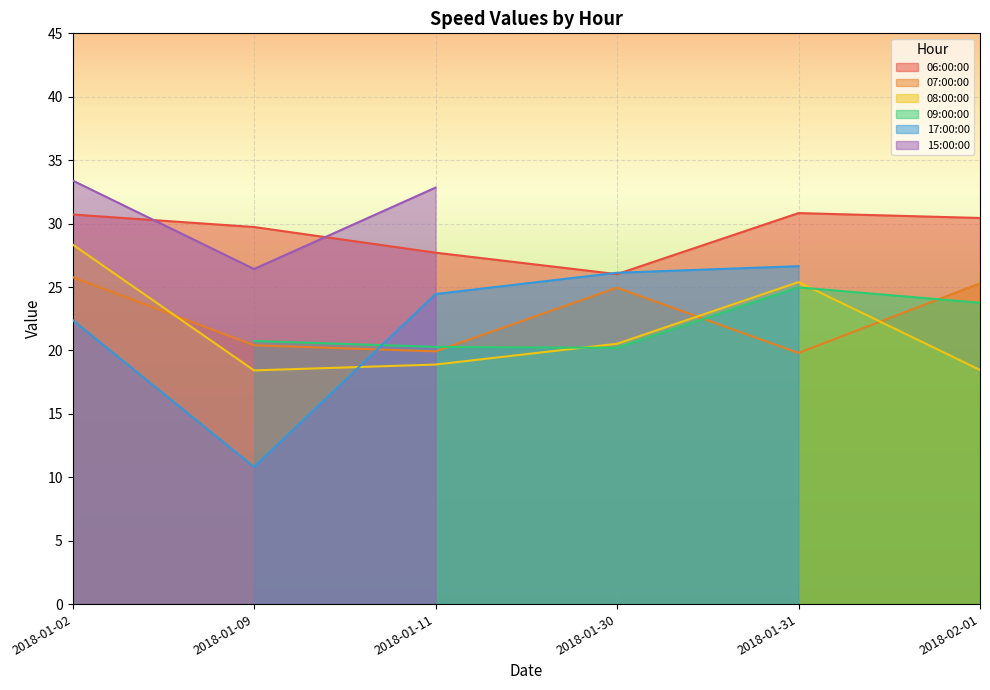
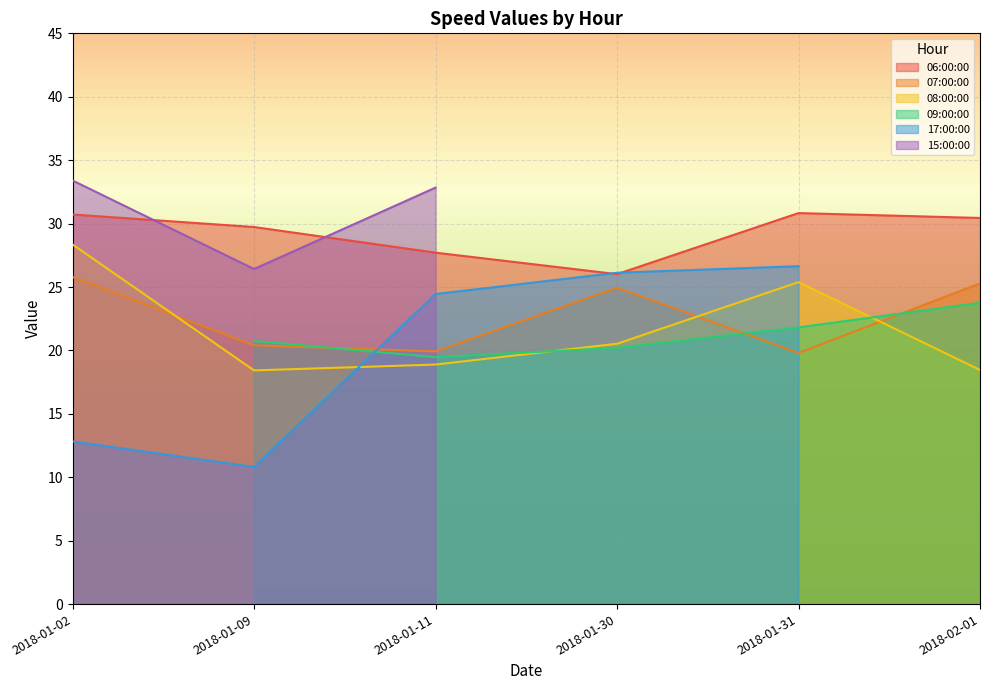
17:00:00, 2018-01-02: 22.4 -> 12.8
09:00:00, 2018-01-11: 20.3 -> 19.5
09:00:00, 2018-01-31: 25.0 -> 21.8
